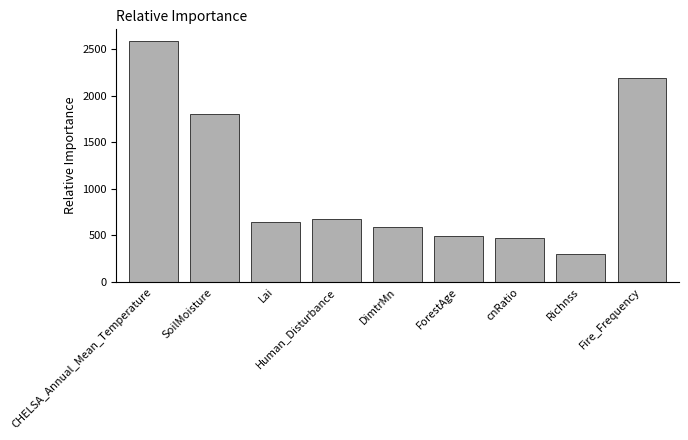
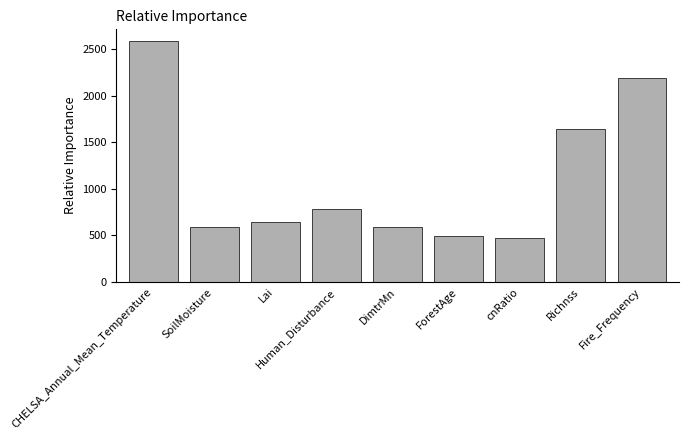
SoilMoisture: 1800 -> 600
Human_Disturbance: 700 -> 800
Richnss: 300 -> 1600
